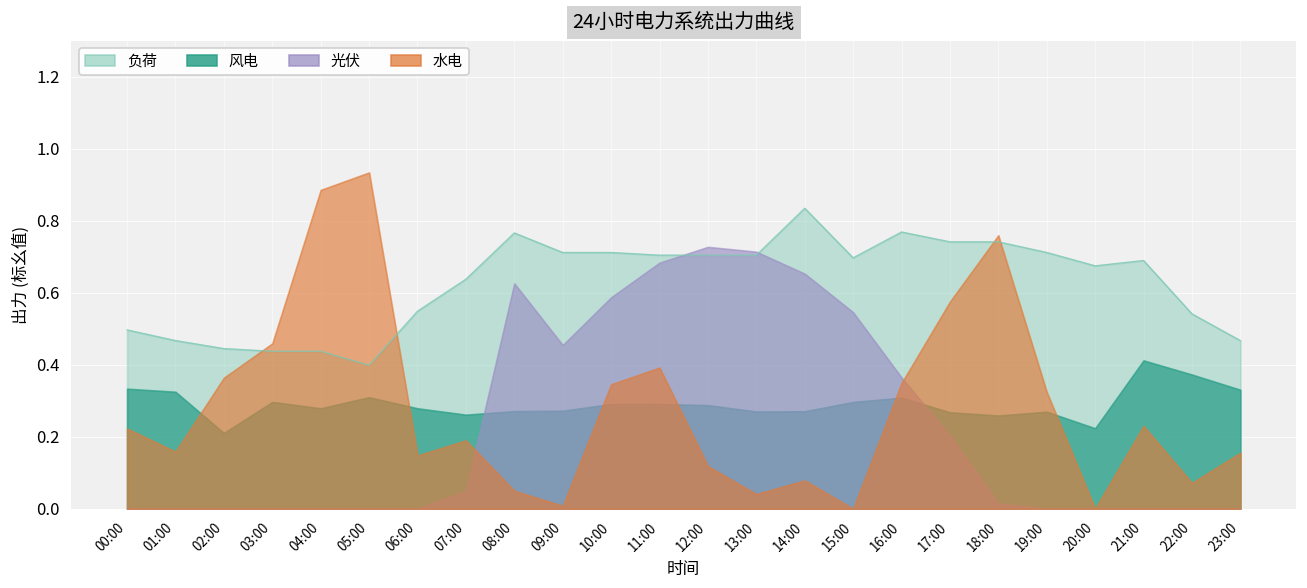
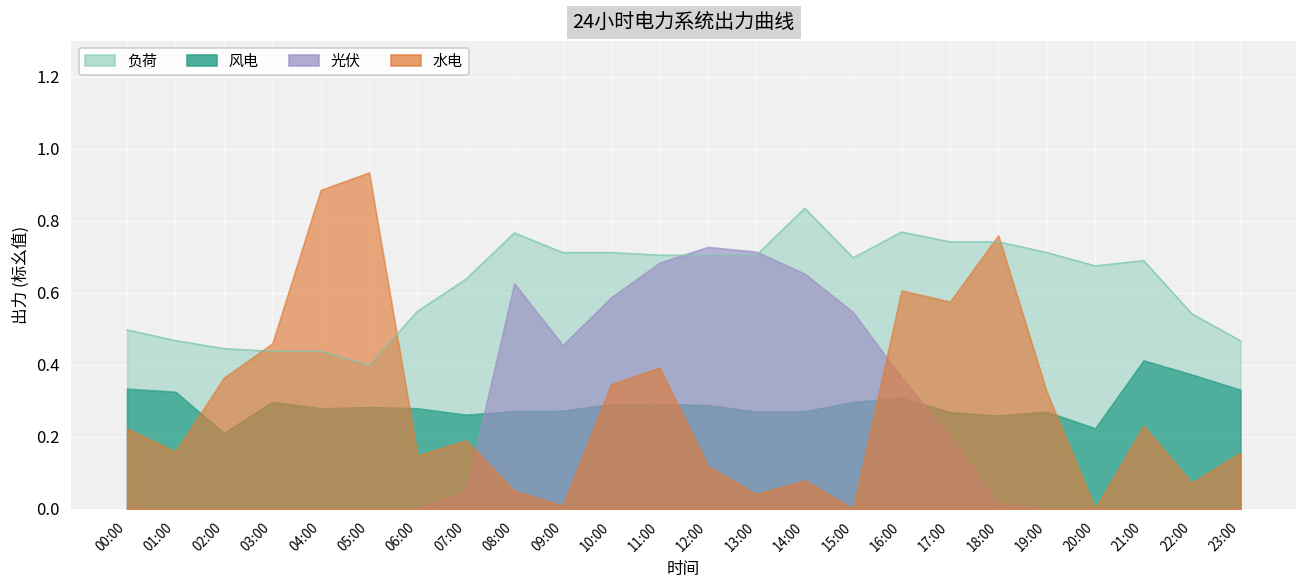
风电, 05:00: 0.31 -> 0.28
水电, 16:00: 0.35 -> 0.61
